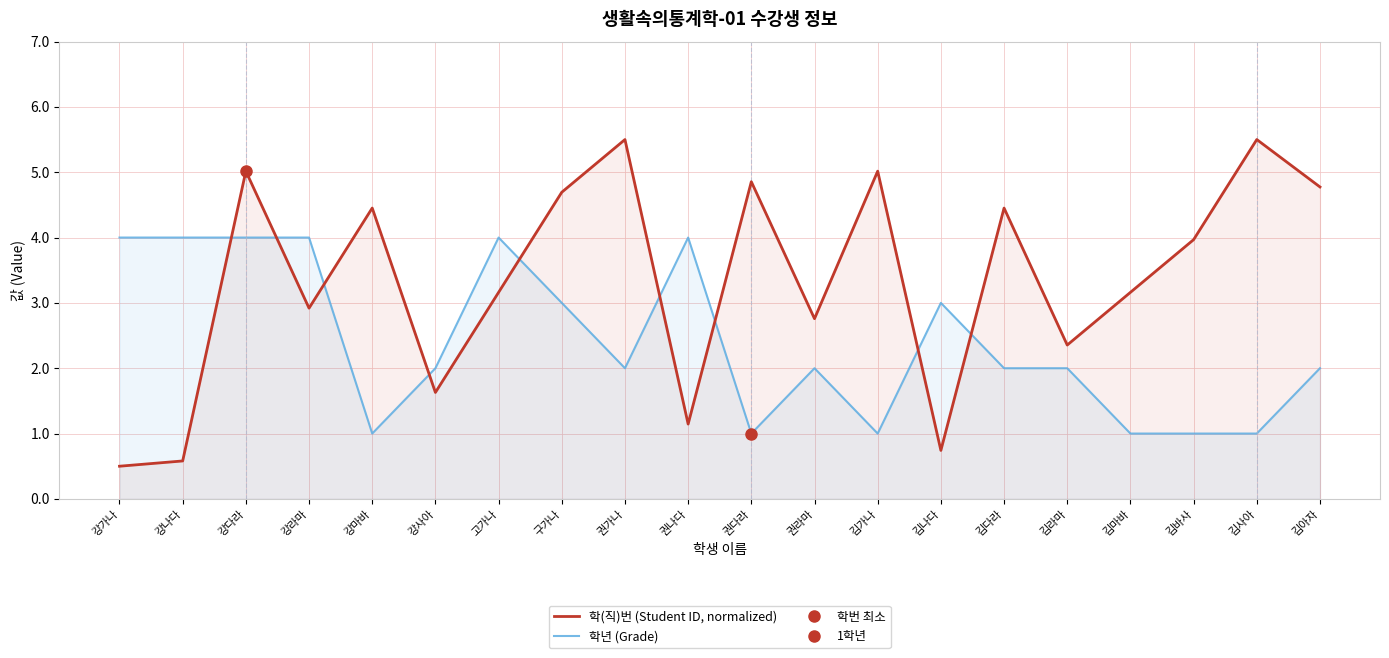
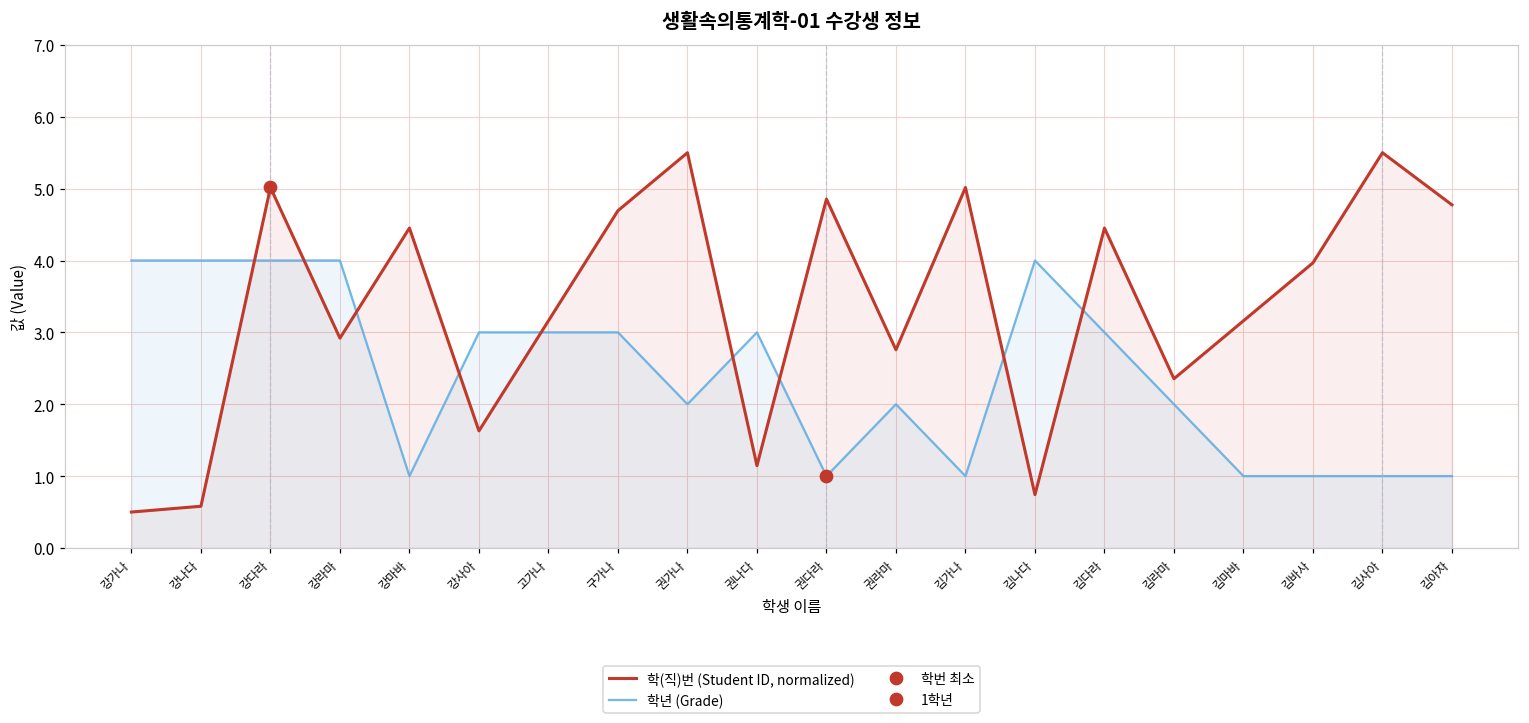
학년 (Grade), 강사아: 2 -> 3
학년 (Grade), 고가나: 4 -> 3
학년 (Grade), 권나다: 4 -> 3
학년 (Grade), 김나다: 3 -> 4
학년 (Grade), 김다라: 2 -> 3
학년 (Grade), 김아자: 2 -> 1
